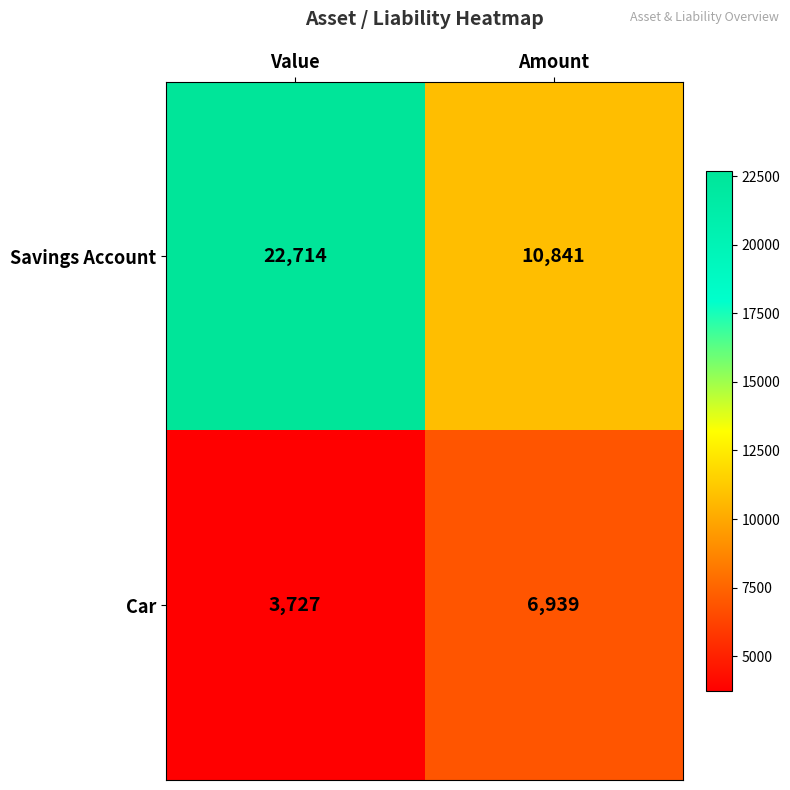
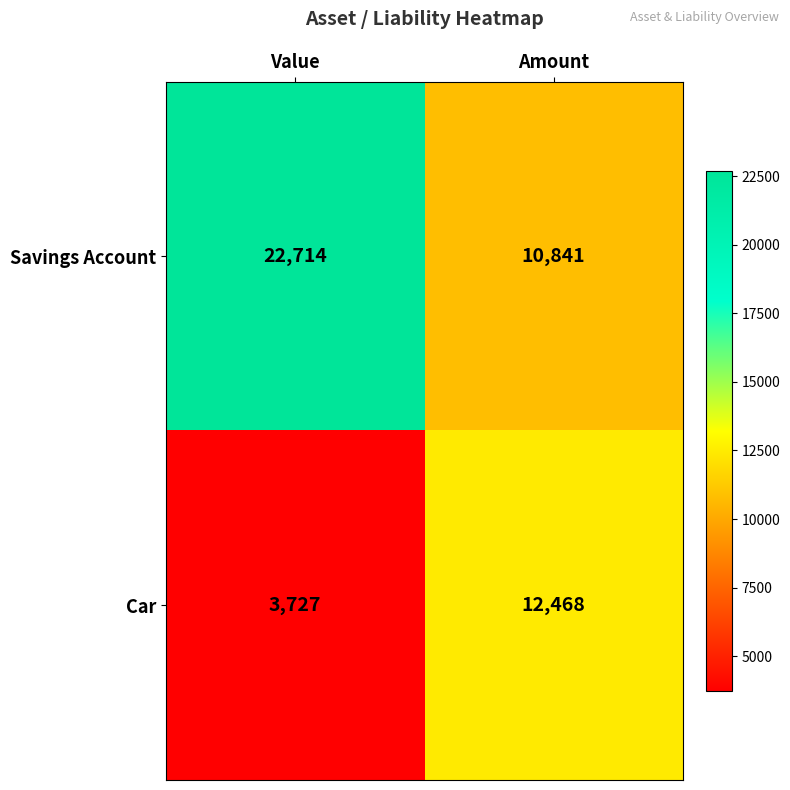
Car, Amount: 6,939 -> 12,468
